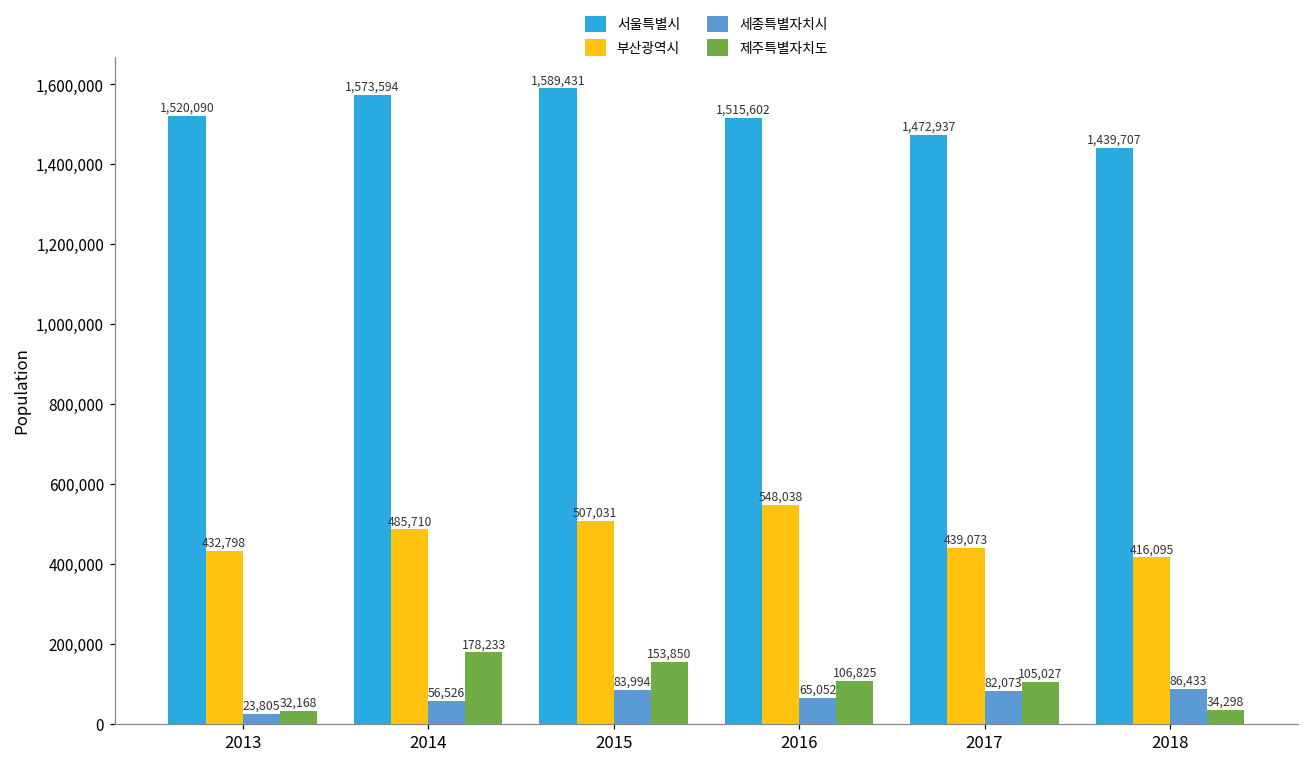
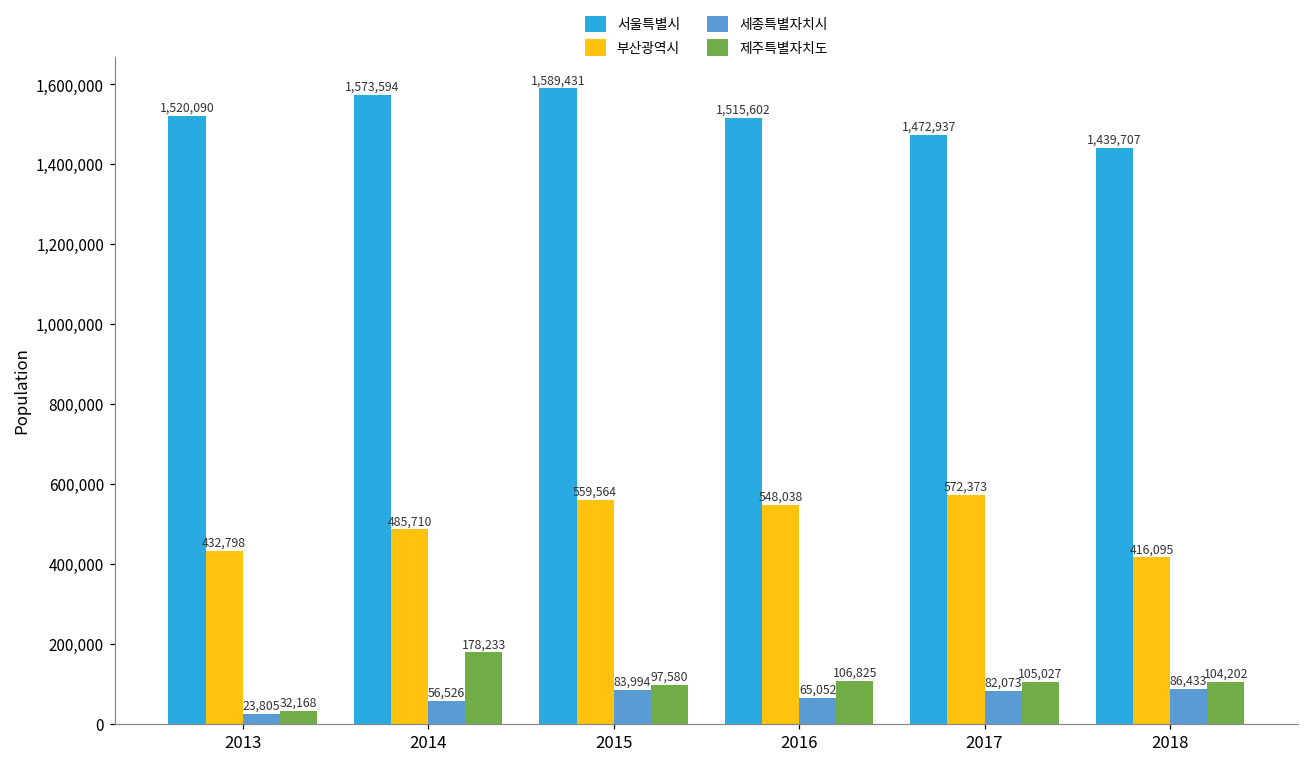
부산광역시, 2015: 507,031 -> 559,564
제주특별자치도, 2015: 153,850 -> 97,580
부산광역시, 2017: 439,073 -> 572,373
제주특별자치도, 2018: 34,298 -> 104,202
